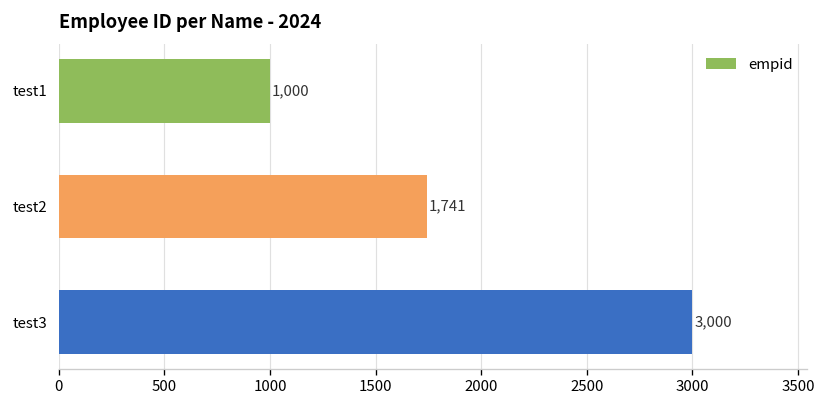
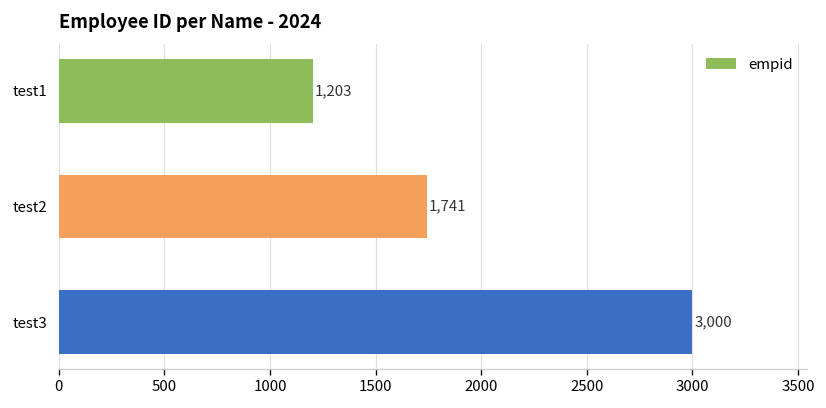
test1: 1,000 -> 1,203
